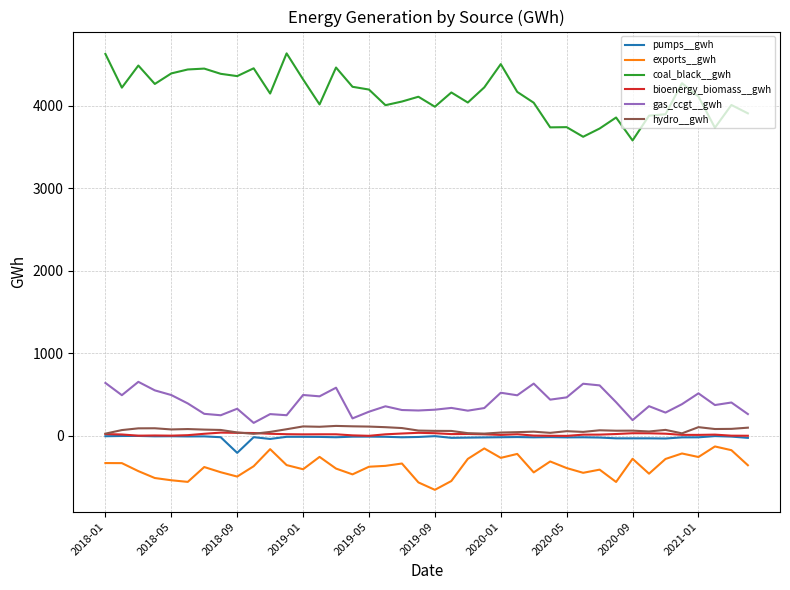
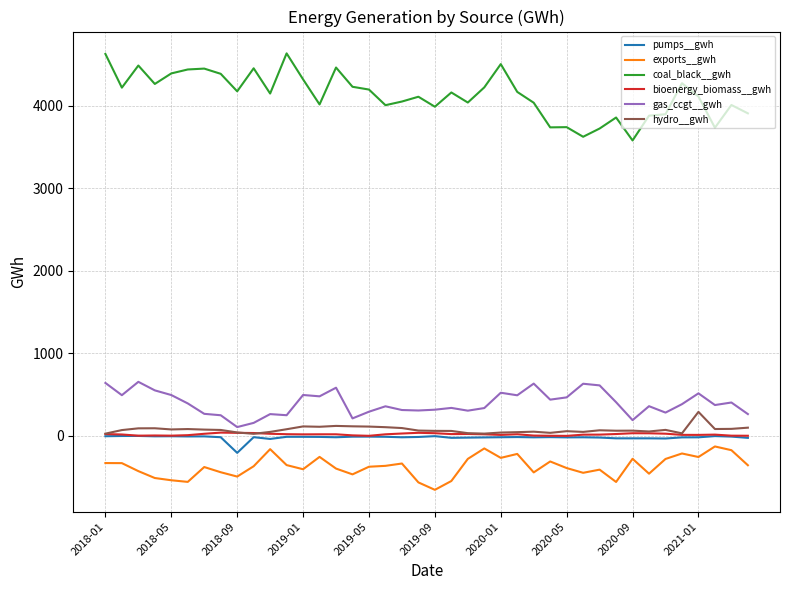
coal_black__gwh, 2018-09: 4400 -> 4200
gas_ccgt__gwh, 2018-09: 300 -> 100
hydro__gwh, 2021-01: 100 -> 300
